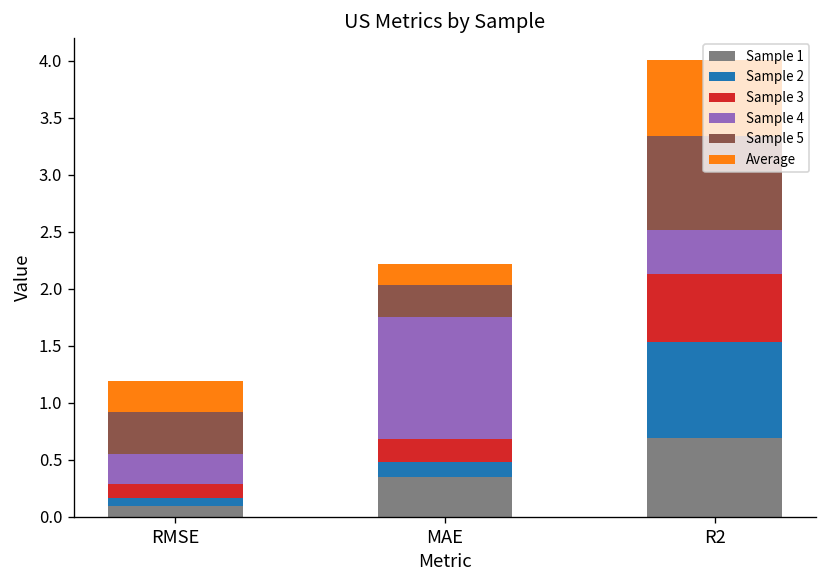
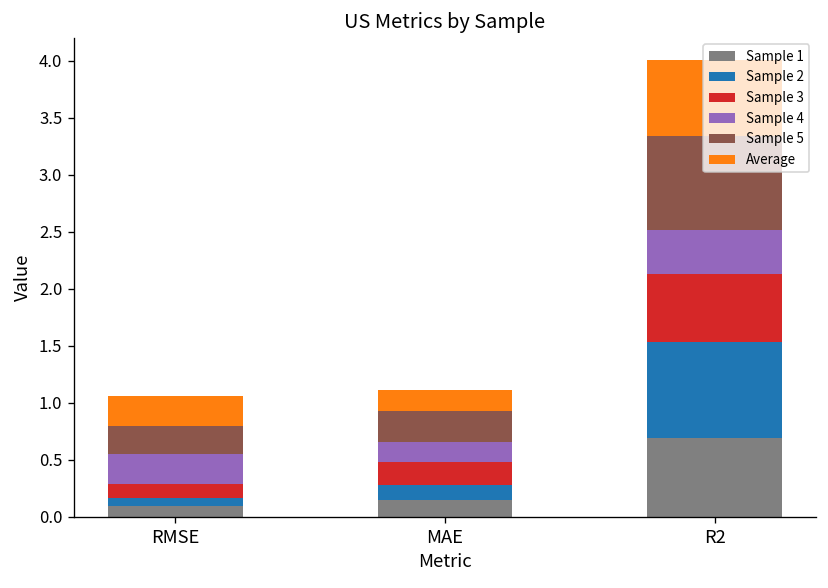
Sample 5, RMSE: 0.4 -> 0.2
Sample 1, MAE: 0.3 -> 0.1
Sample 4, MAE: 1.1 -> 0.2
